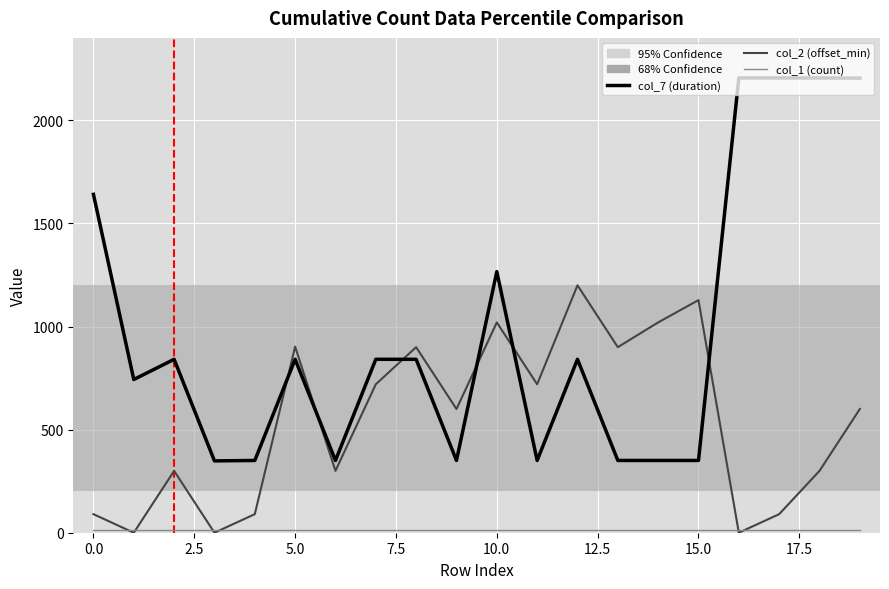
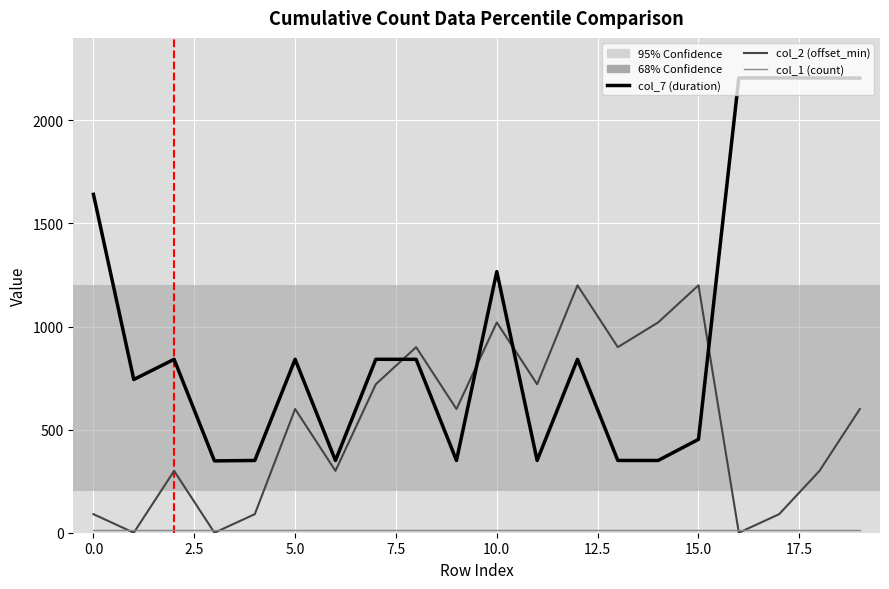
col_2 (offset_min), 5.0: 900 -> 600
col_7 (duration), 15.0: 350 -> 450
col_2 (offset_min), 15.0: 1130 -> 1200
